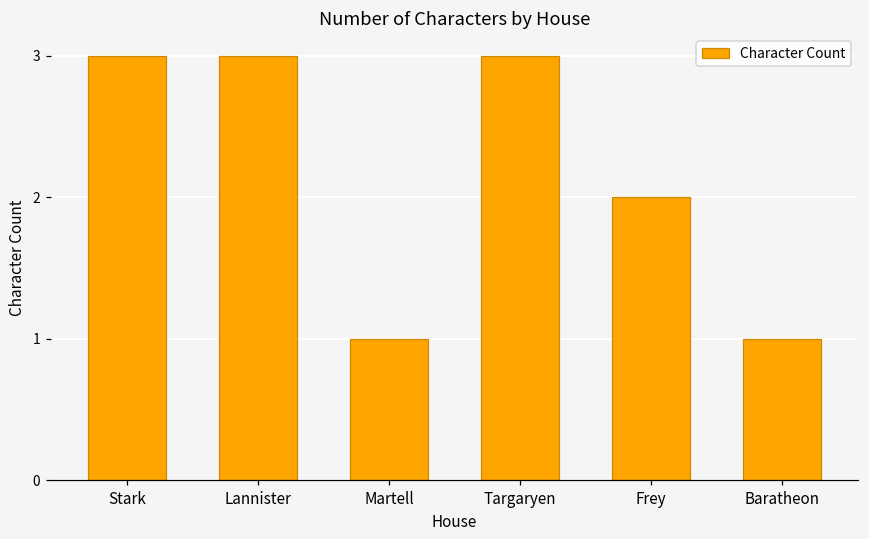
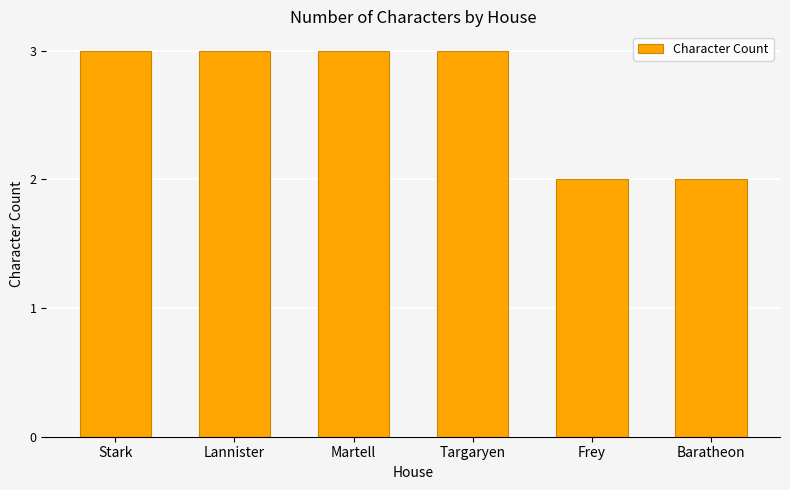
Martell: 1 -> 3
Baratheon: 1 -> 2
